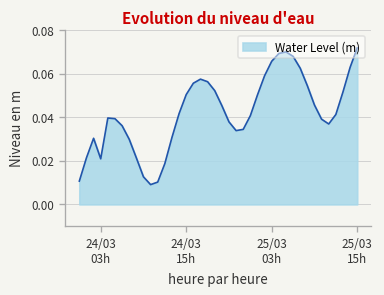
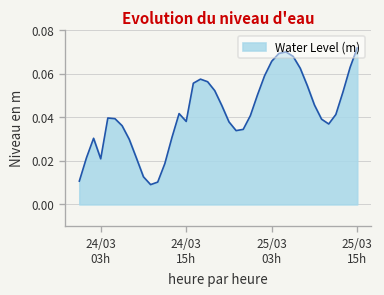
24/03 15h: 0.050 -> 0.038
